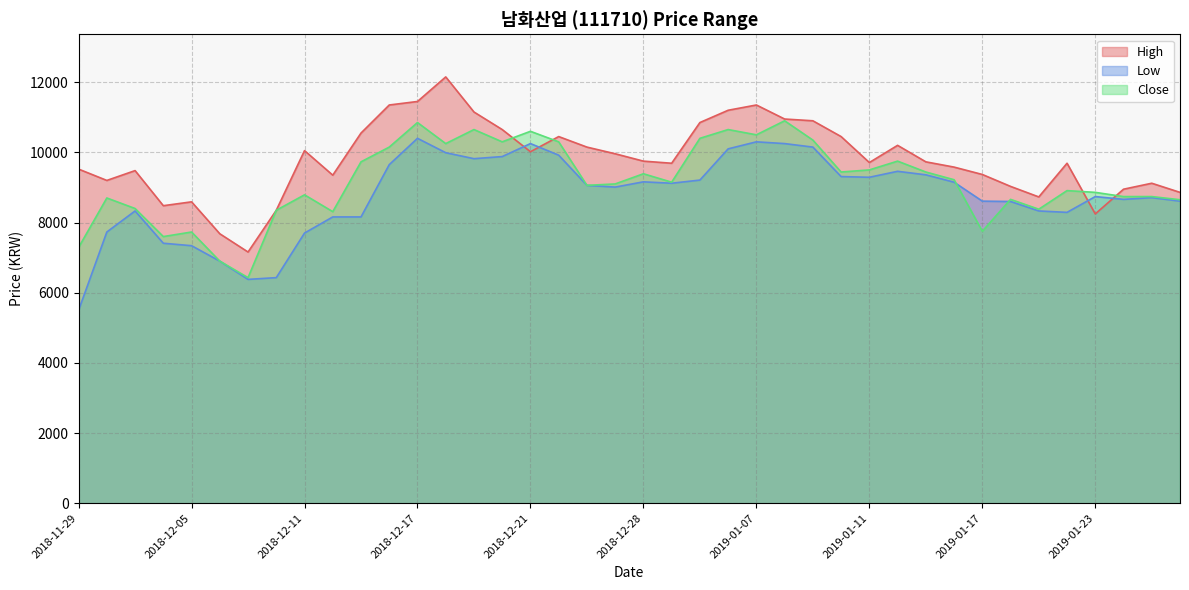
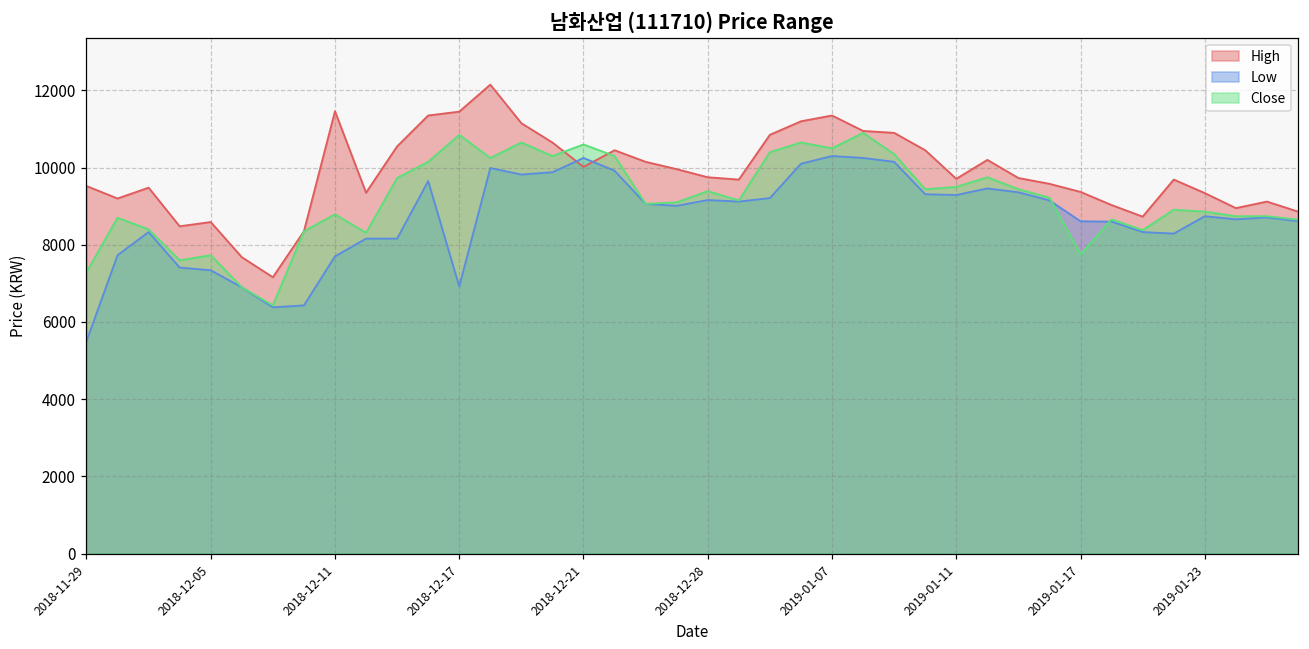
High, 2018-12-11: 10100 -> 11500
Low, 2018-12-17: 10400 -> 6900
High, 2019-01-23: 8200 -> 9300
